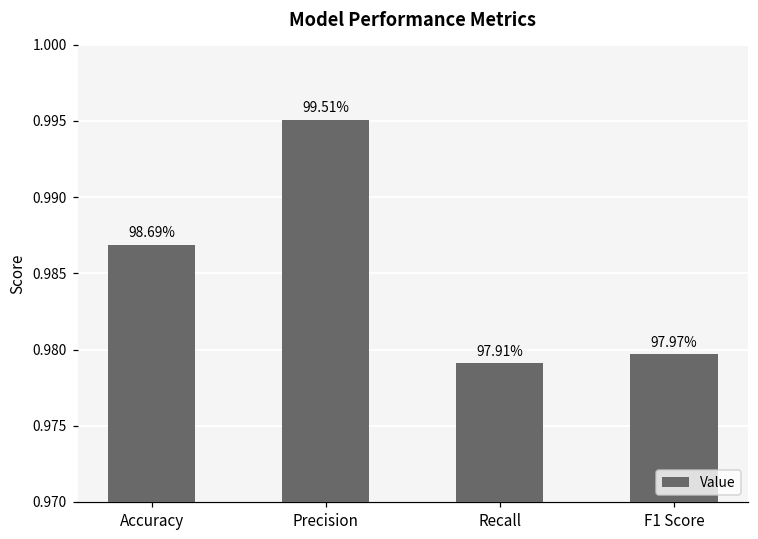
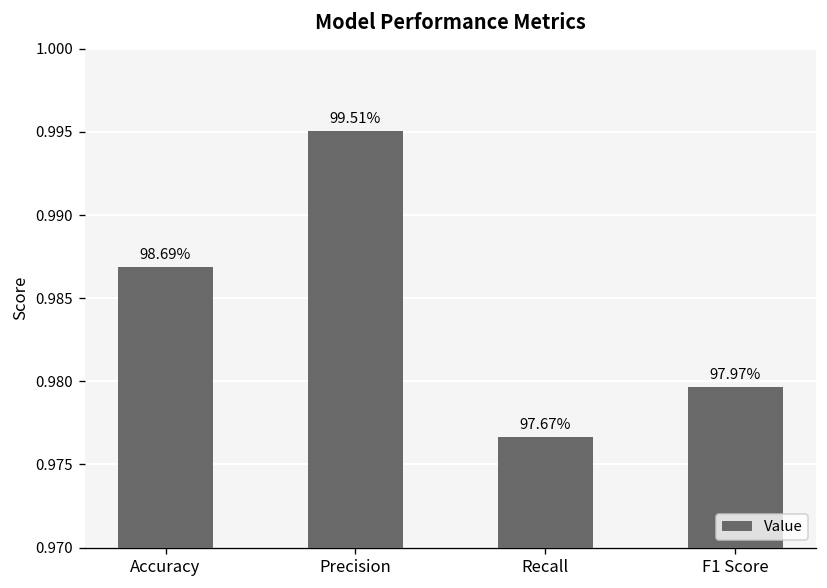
Recall: 97.91% -> 97.67%
